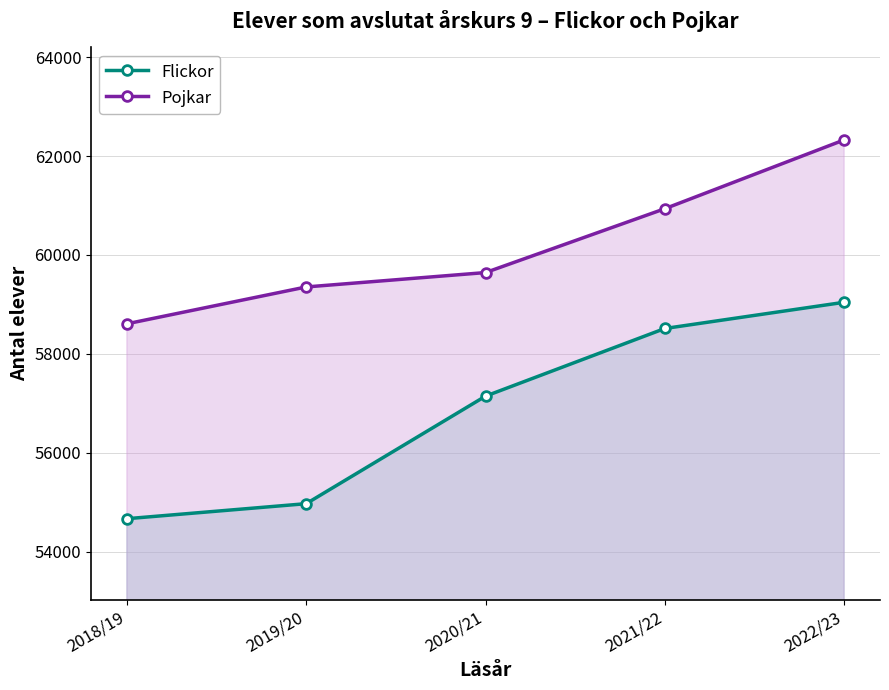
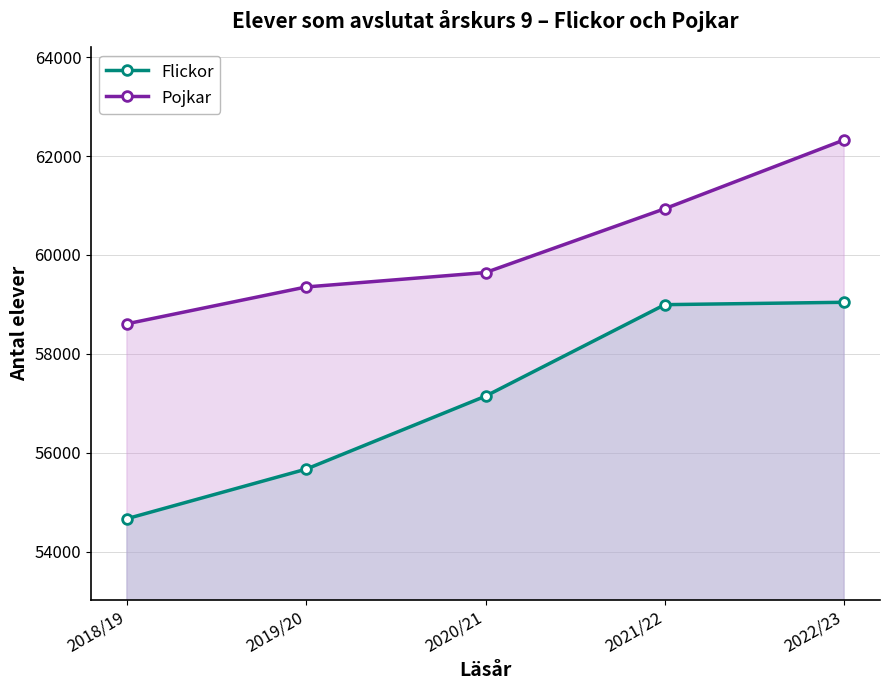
Flickor, 2019/20: 55000 -> 55700
Flickor, 2021/22: 58500 -> 59000
